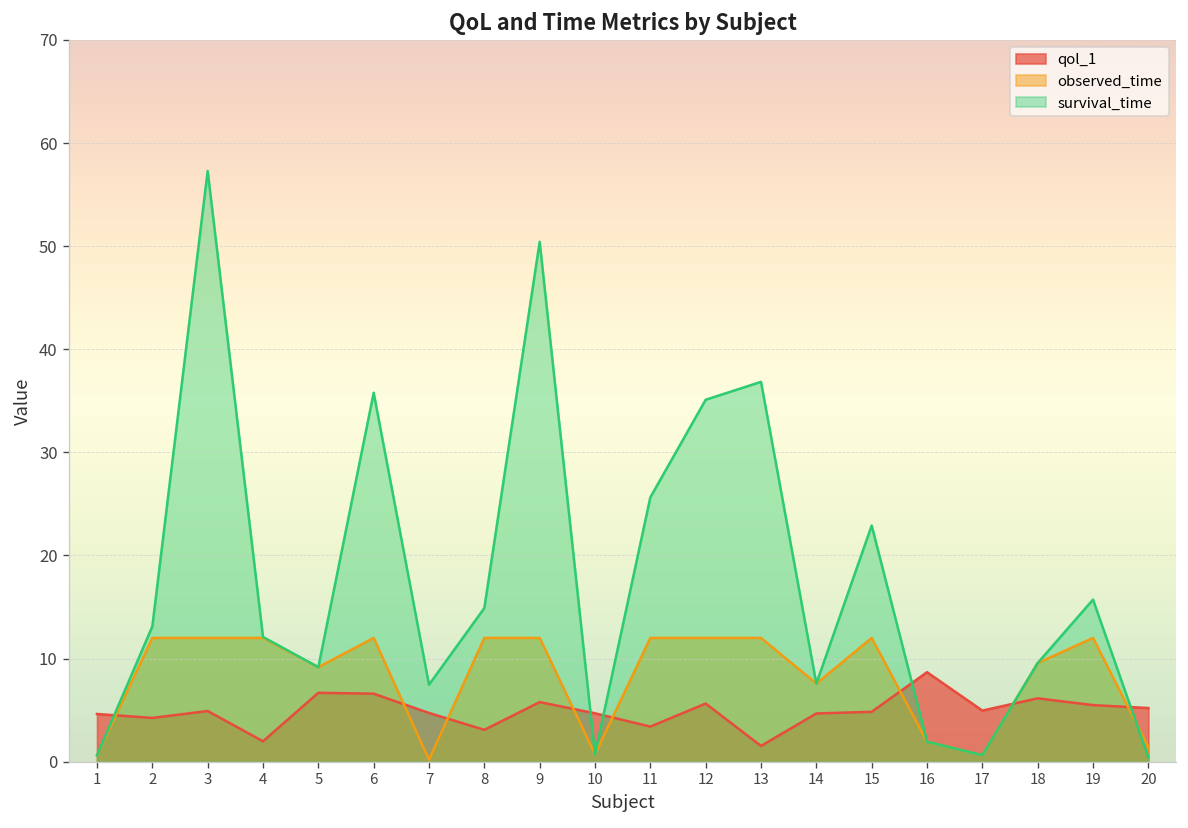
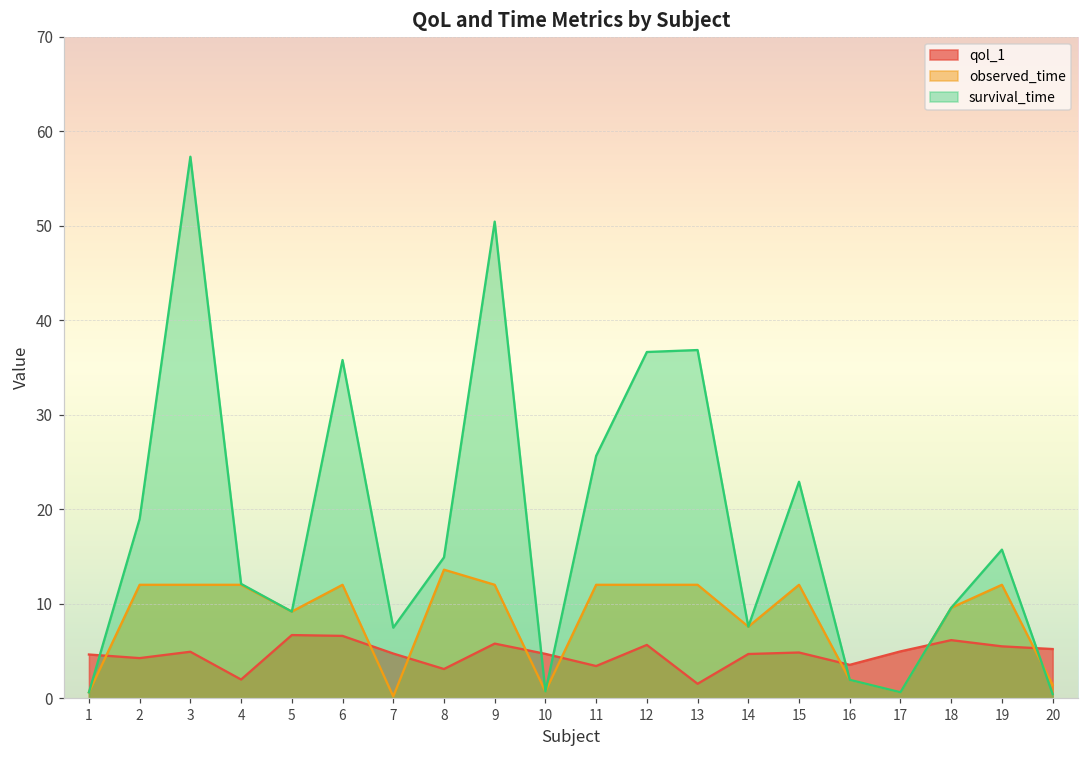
survival_time, 2: 13 -> 19
observed_time, 8: 12 -> 14
survival_time, 12: 35 -> 37
qol_1, 16: 9 -> 4
